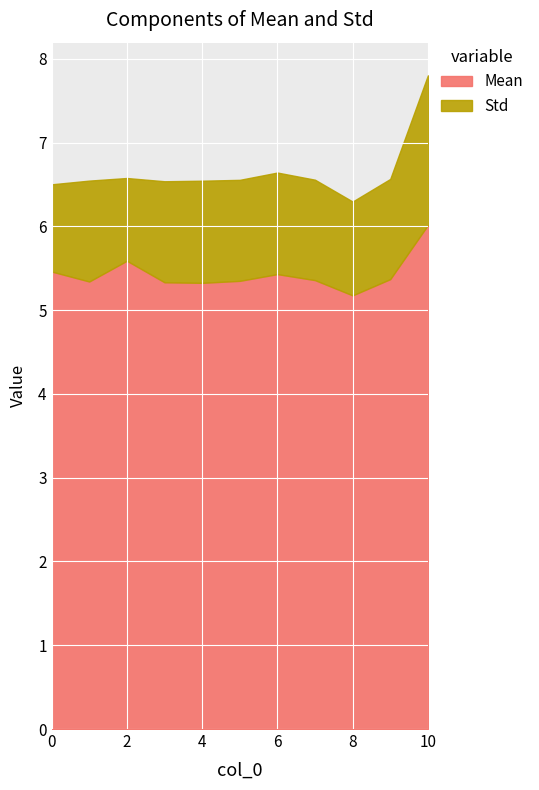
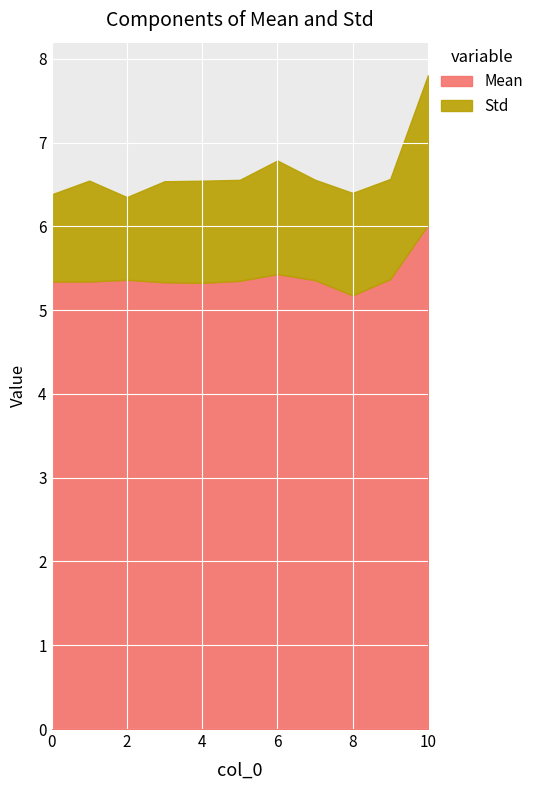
Mean, 0: 5.5 -> 5.3
Mean, 2: 5.6 -> 5.4
Std, 6: 1.2 -> 1.4
Std, 8: 1.1 -> 1.2
